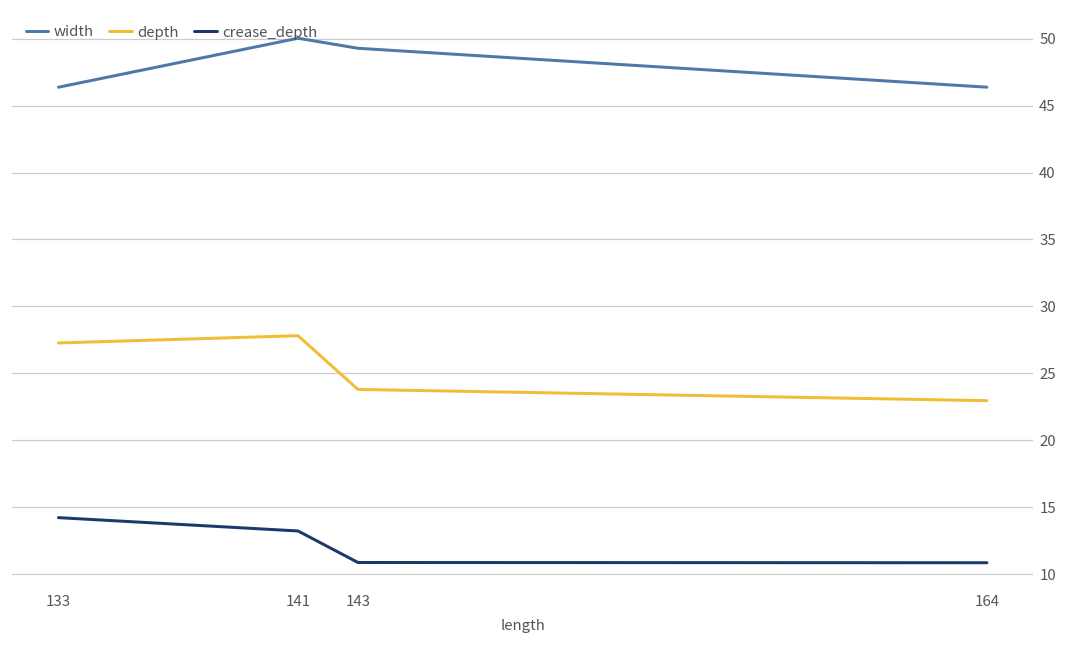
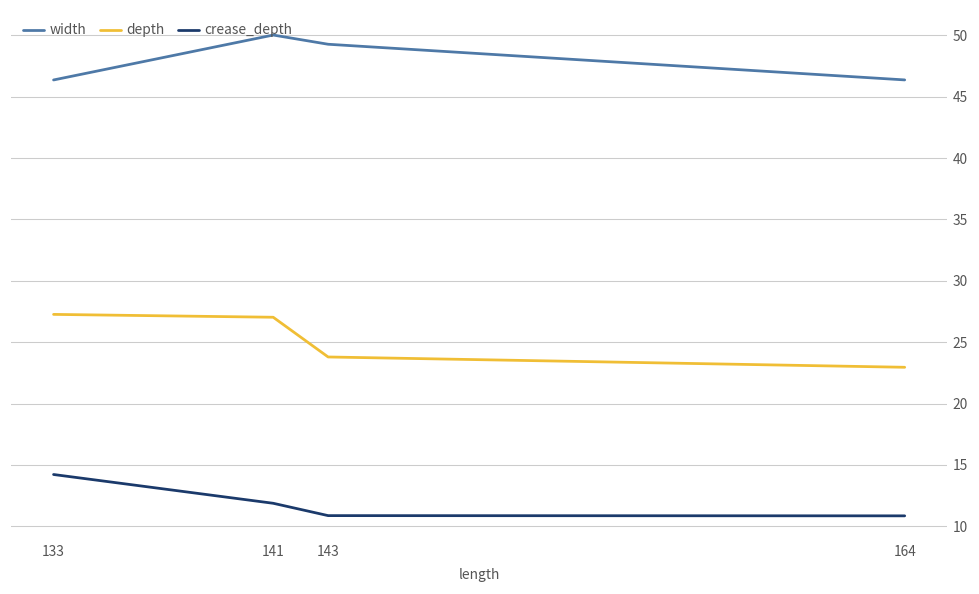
depth, 141: 27.8 -> 27.0
crease_depth, 141: 13.2 -> 11.9
